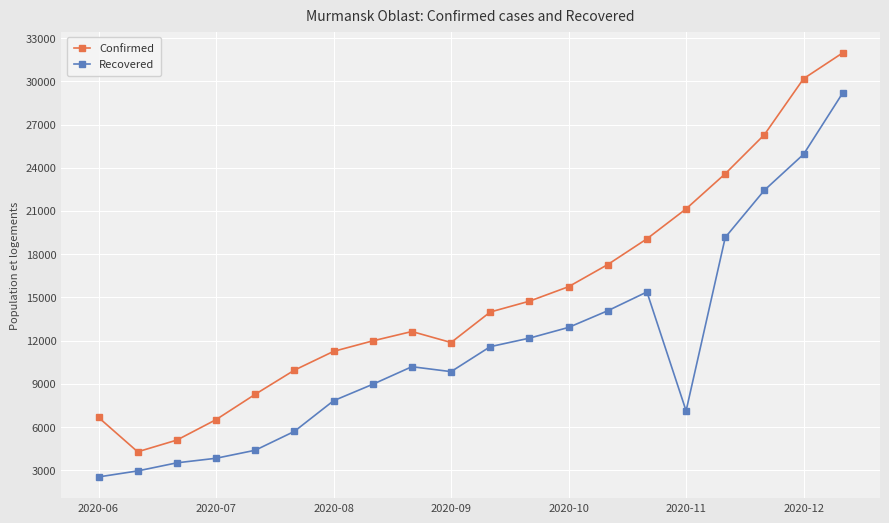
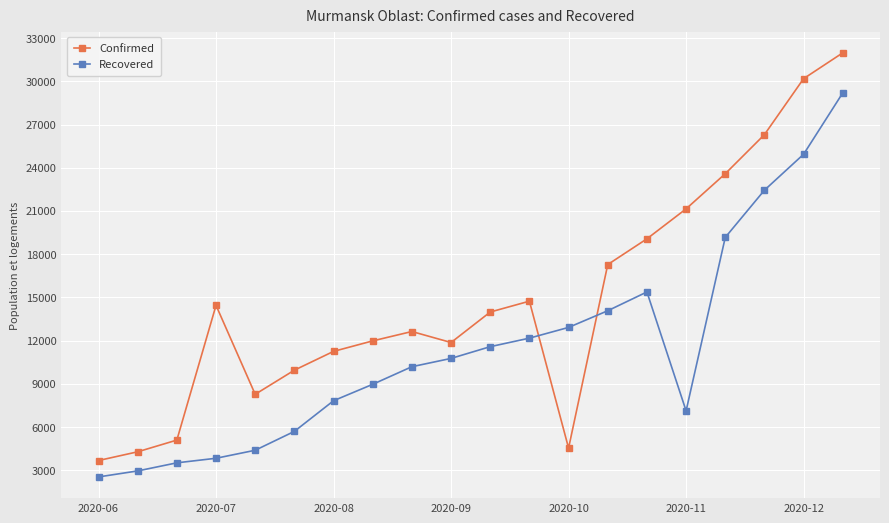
Confirmed, 2020-06: 6700 -> 3700
Confirmed, 2020-07: 6500 -> 14400
Recovered, 2020-09: 9800 -> 10800
Confirmed, 2020-10: 15700 -> 4500
